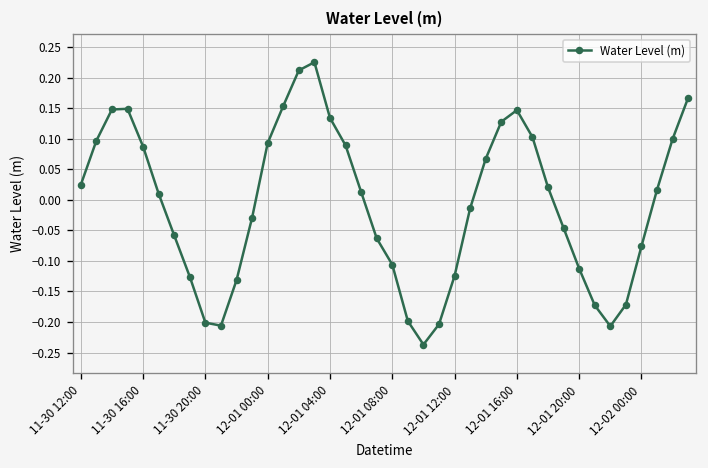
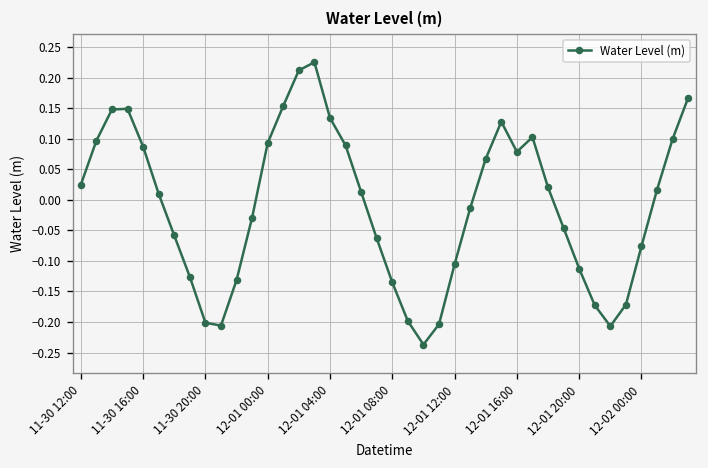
12-01 08:00: -0.11 -> -0.14
12-01 12:00: -0.12 -> -0.11
12-01 16:00: 0.15 -> 0.08
